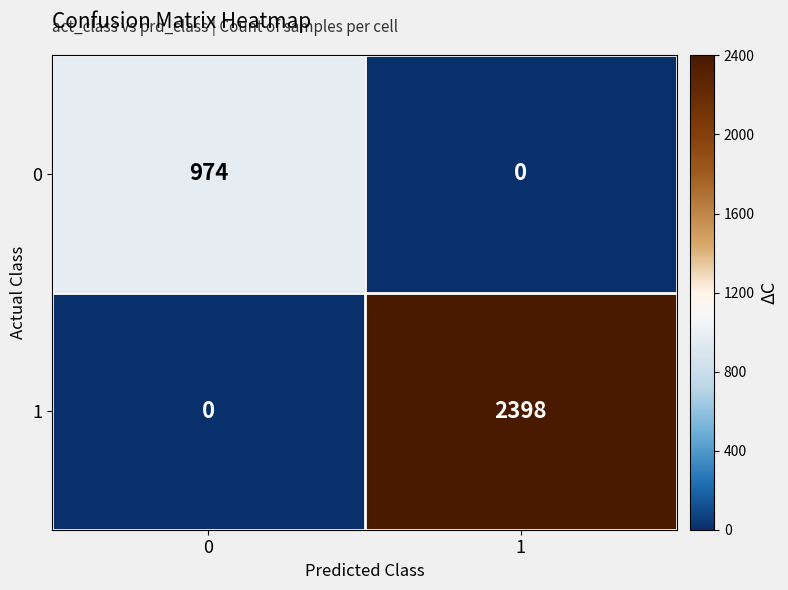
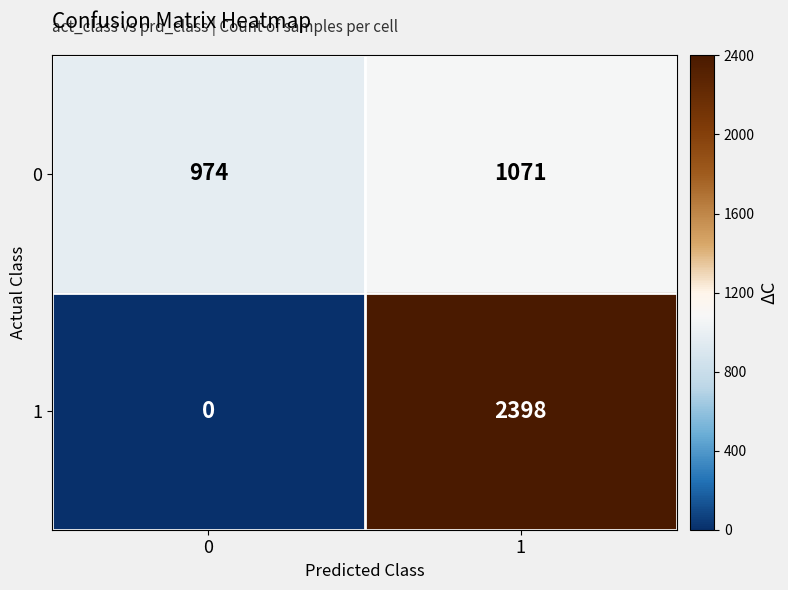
0, 1: 0 -> 1071
